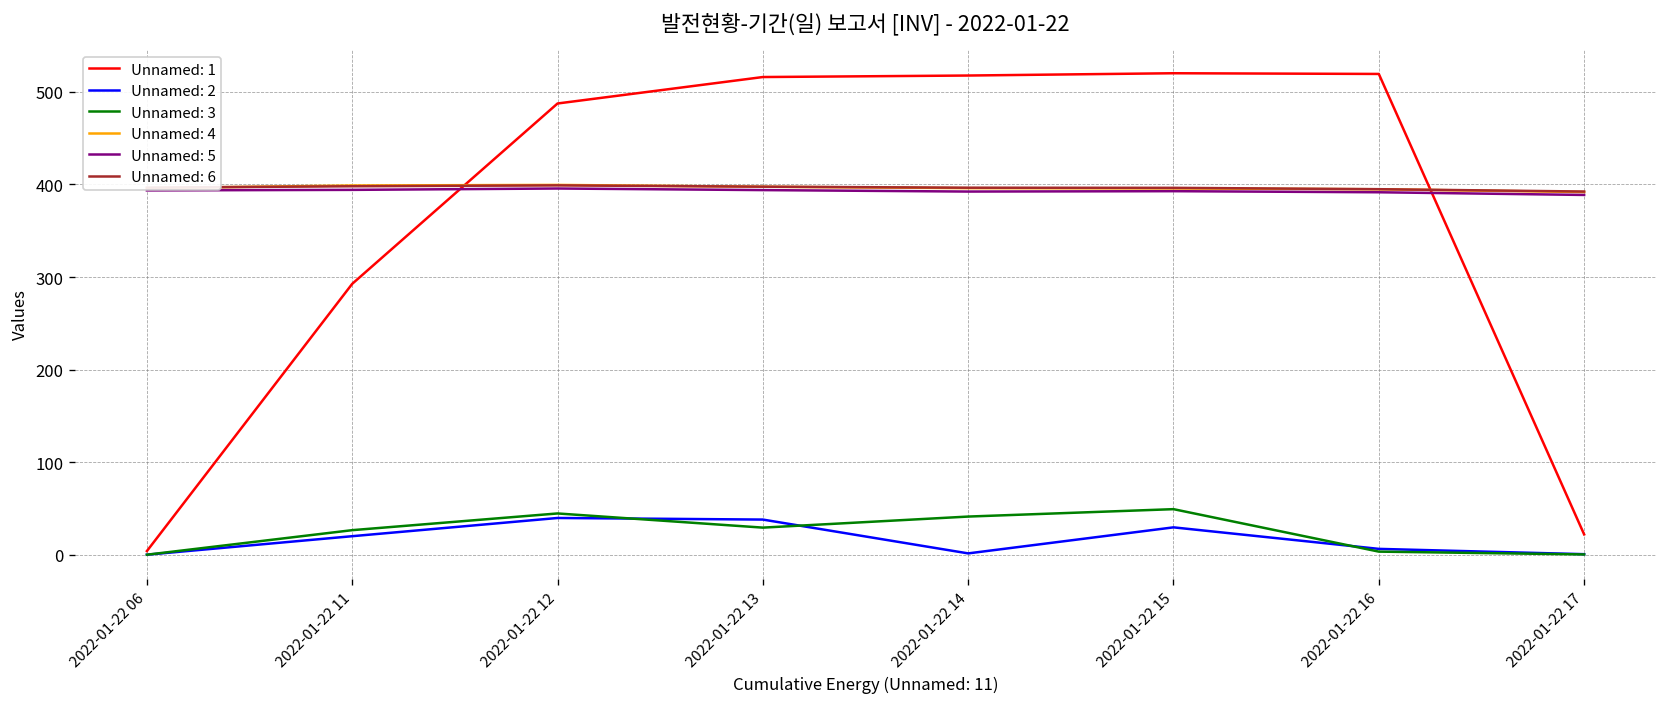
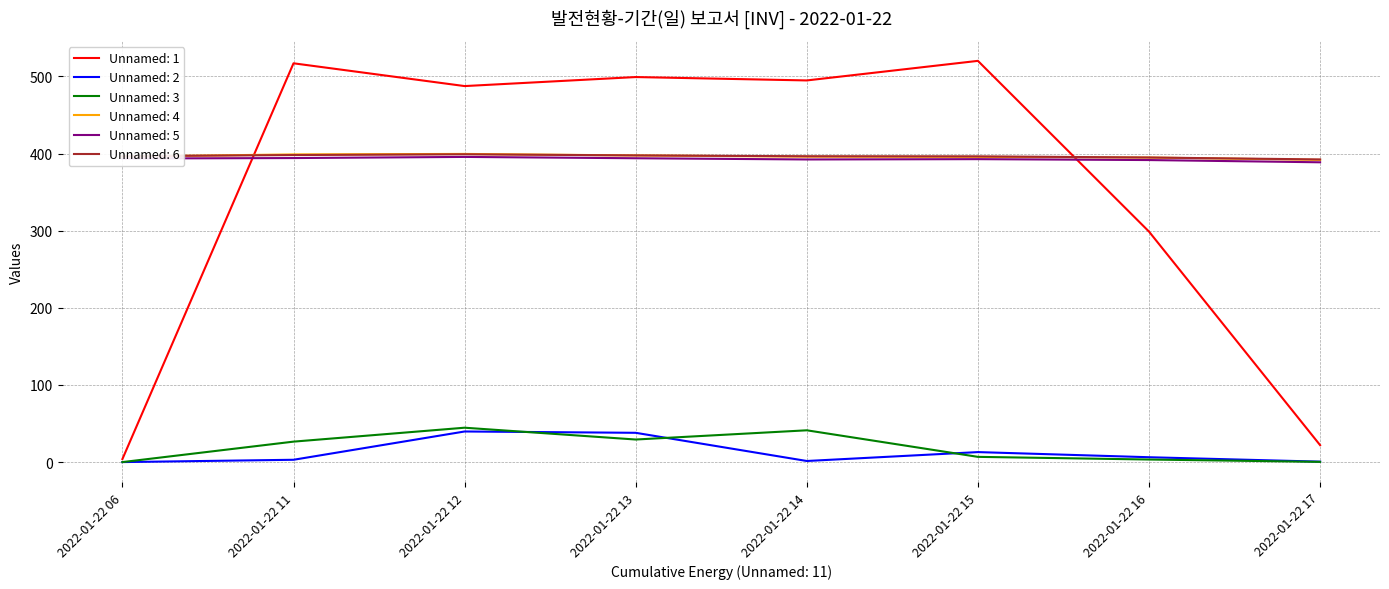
Unnamed: 1, 2022-01-22 11: 290 -> 520
Unnamed: 2, 2022-01-22 11: 20 -> 0
Unnamed: 1, 2022-01-22 13: 520 -> 500
Unnamed: 1, 2022-01-22 14: 520 -> 490
Unnamed: 2, 2022-01-22 15: 30 -> 10
Unnamed: 3, 2022-01-22 15: 50 -> 10
Unnamed: 1, 2022-01-22 16: 520 -> 300
